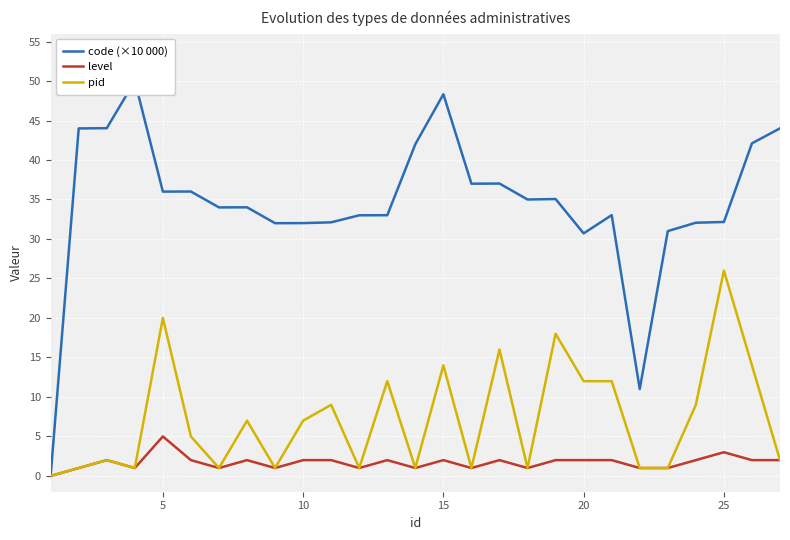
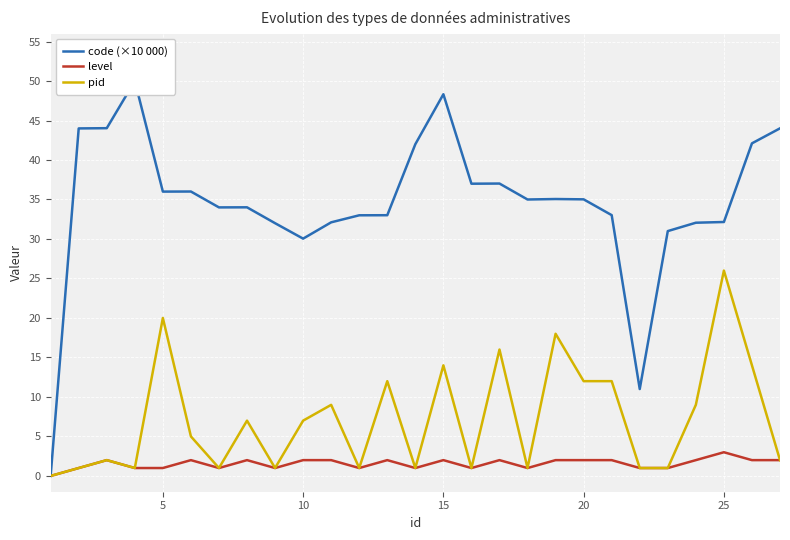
level, 5: 5 -> 1
code (×10 000), 10: 32 -> 30
code (×10 000), 20: 31 -> 35
